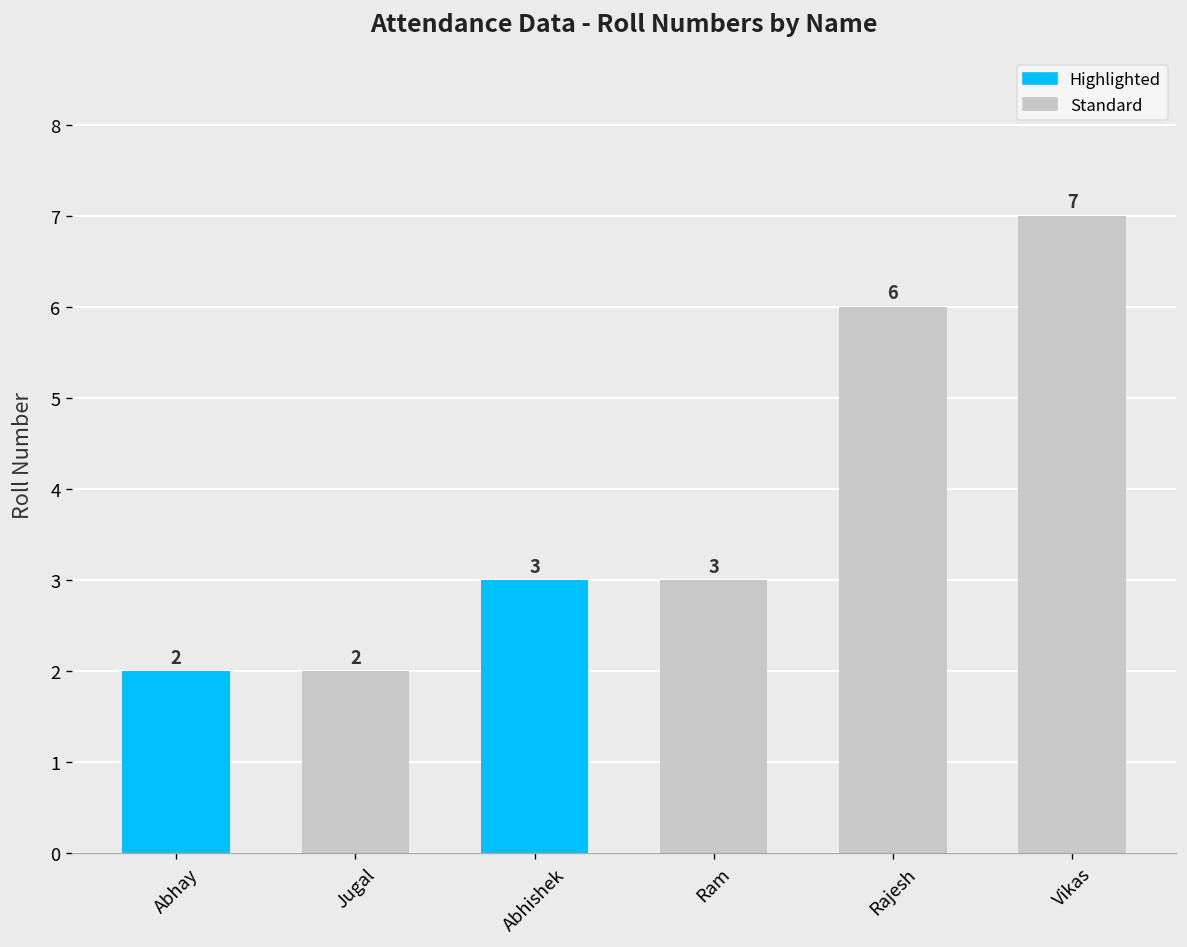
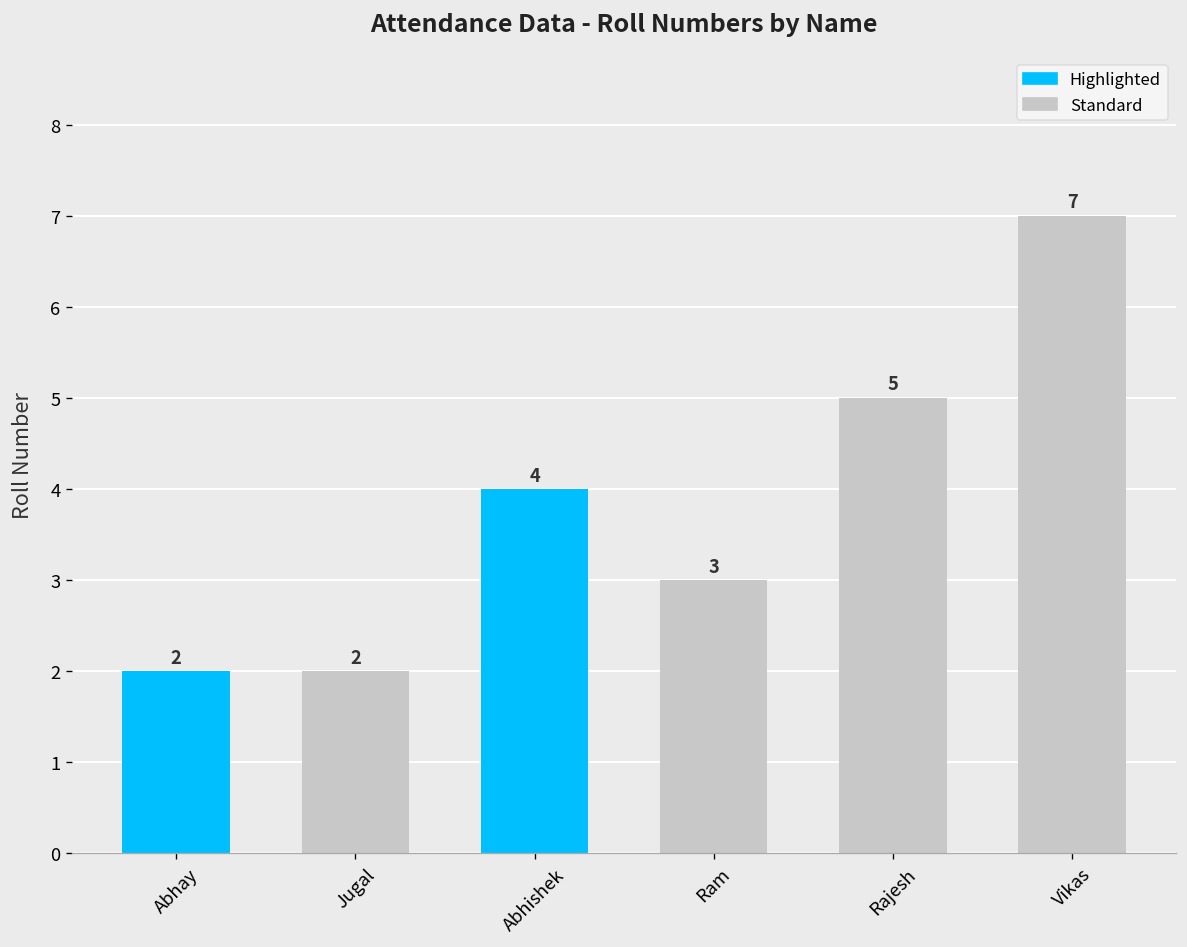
Abhishek: 3 -> 4
Rajesh: 6 -> 5
